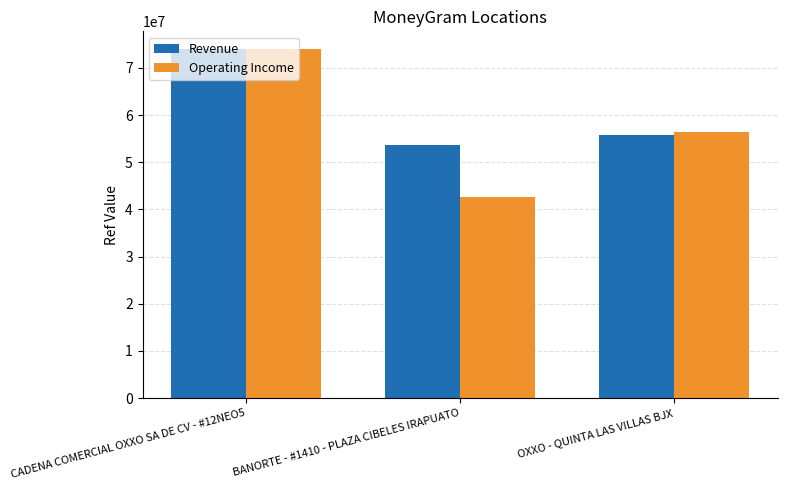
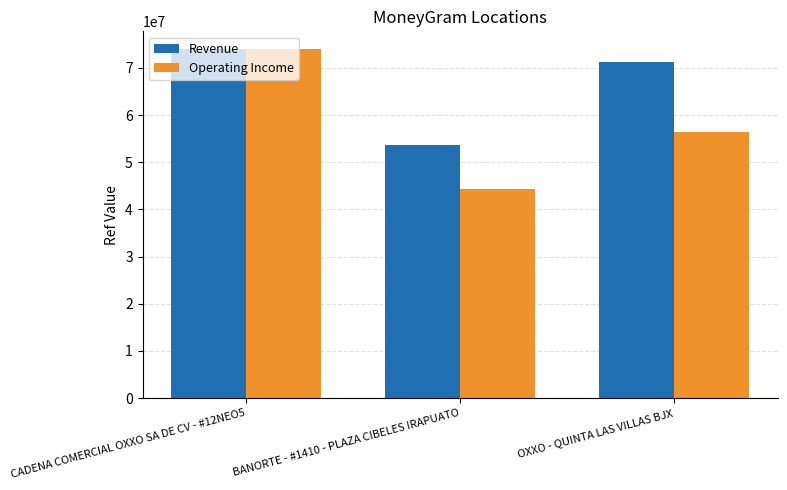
Operating Income, BANORTE - #1410 - PLAZA CIBELES IRAPUATO: 43000000 -> 44000000
Revenue, OXXO - QUINTA LAS VILLAS BJX: 56000000 -> 71000000
